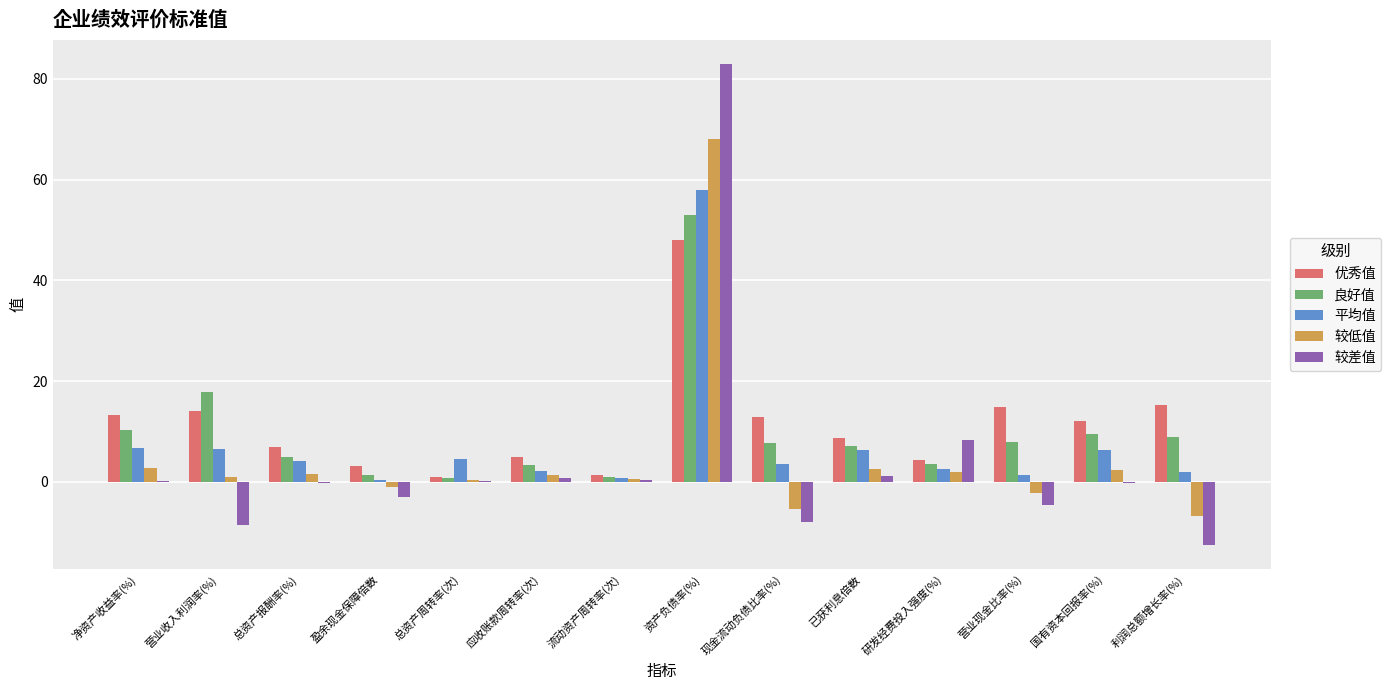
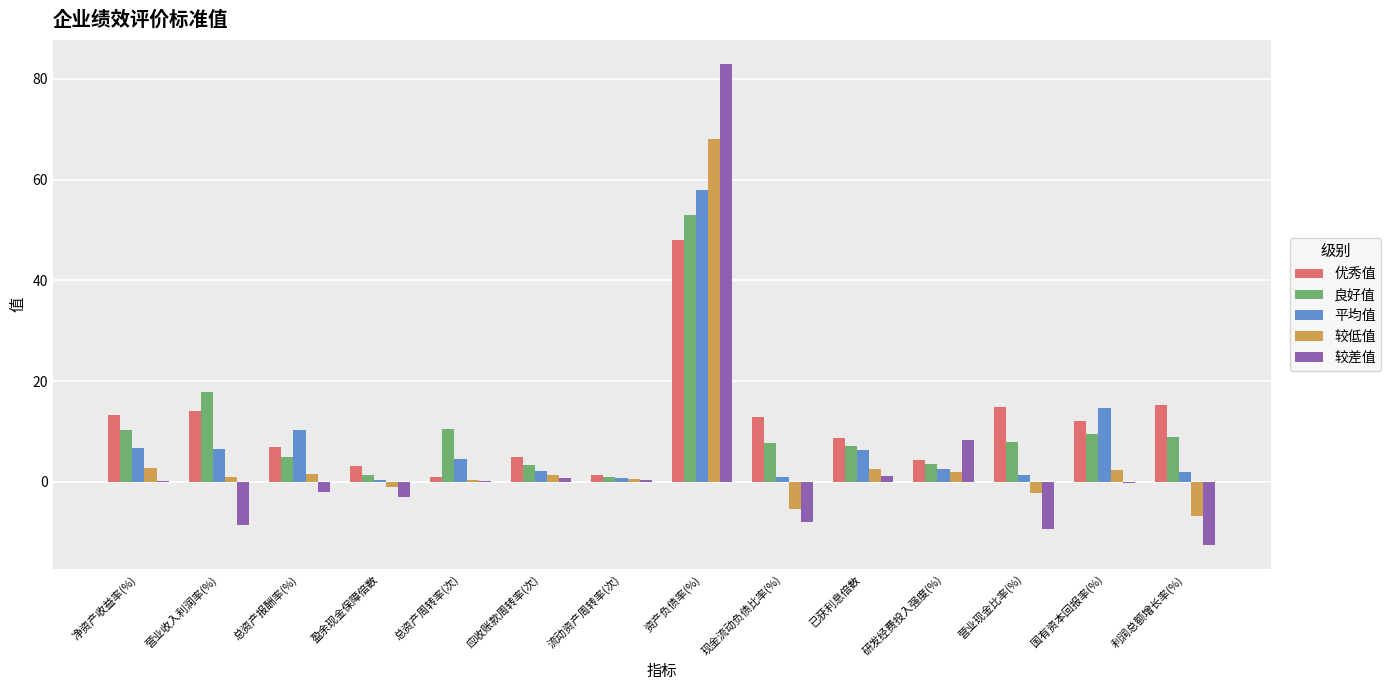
平均值, 总资产报酬率(%): 4 -> 10
较差值, 总资产报酬率(%): 0 -> -2
良好值, 总资产周转率(次): 1 -> 11
平均值, 现金流动负债比率(%): 4 -> 1
较差值, 营业现金比率(%): -5 -> -9
平均值, 国有资本回报率(%): 6 -> 15
